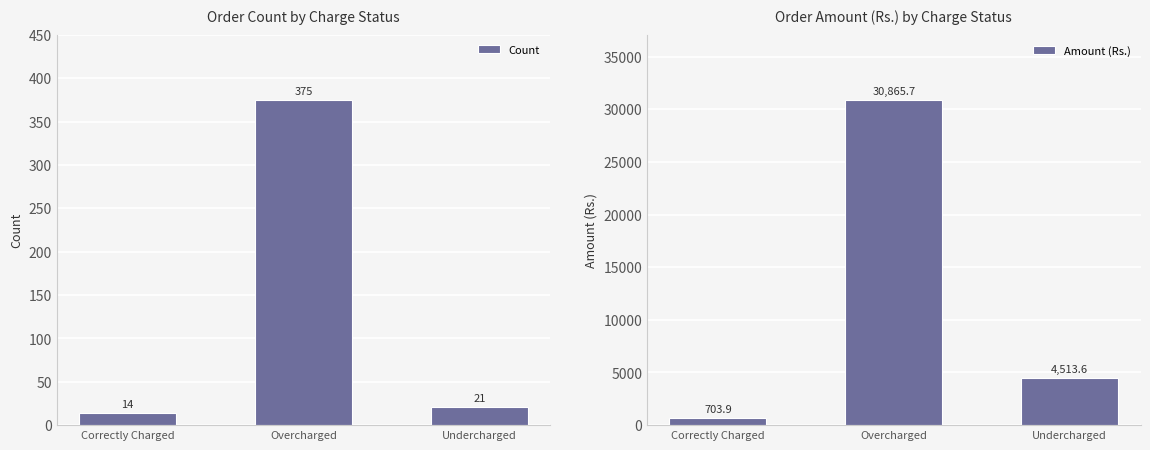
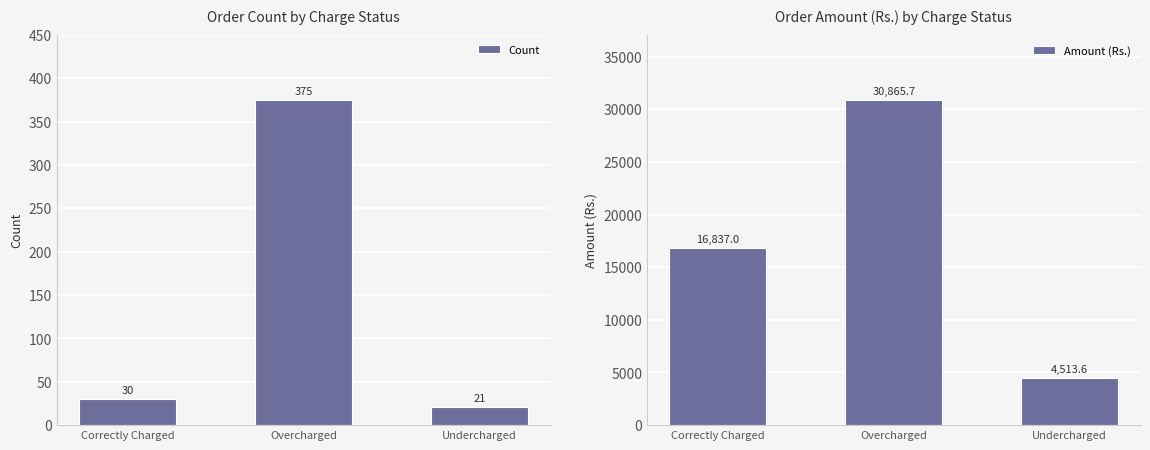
Order Count by Charge Status, Correctly Charged: 14 -> 30
Order Amount (Rs.) by Charge Status, Correctly Charged: 703.9 -> 16,837.0
